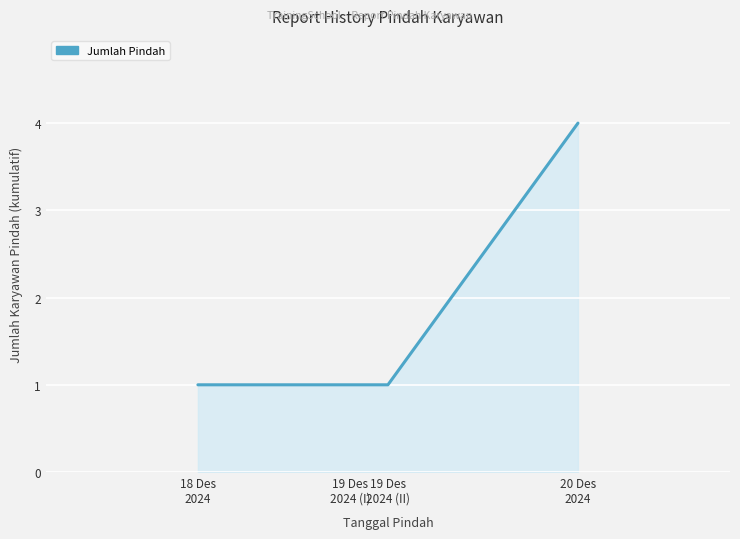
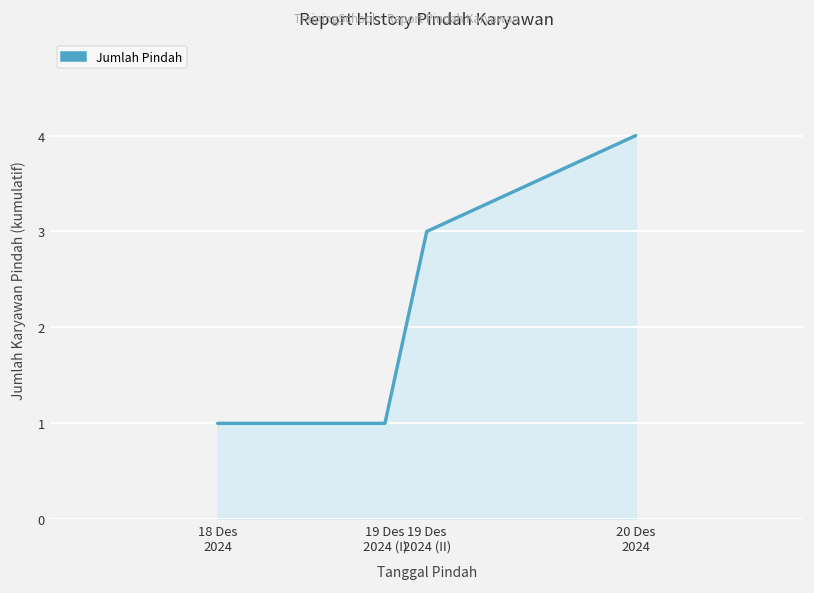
19 Des 2024 (II): 1 -> 3
